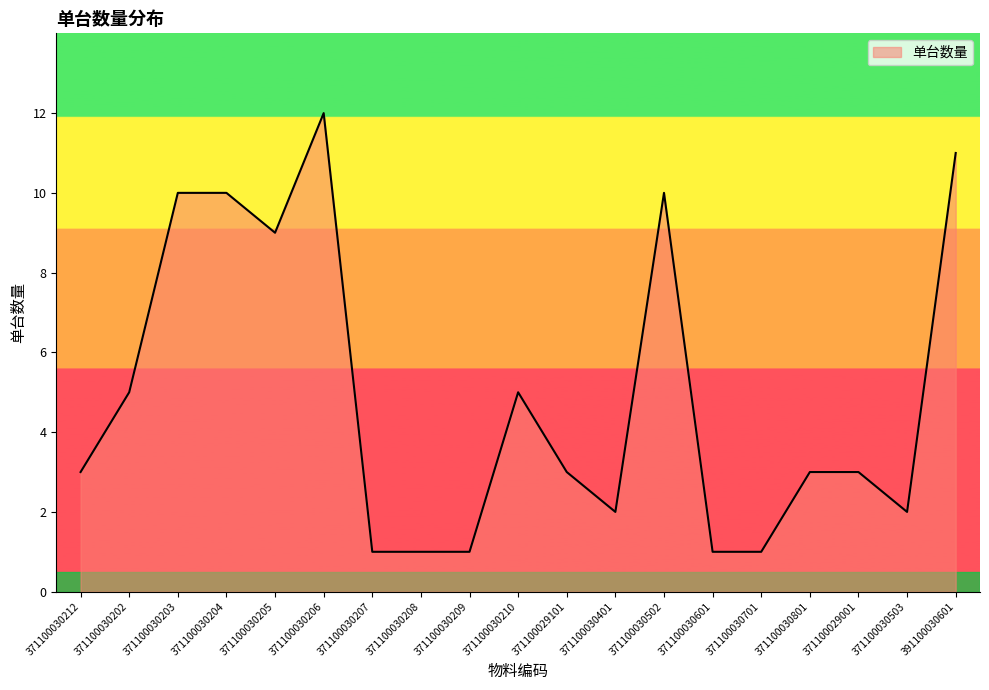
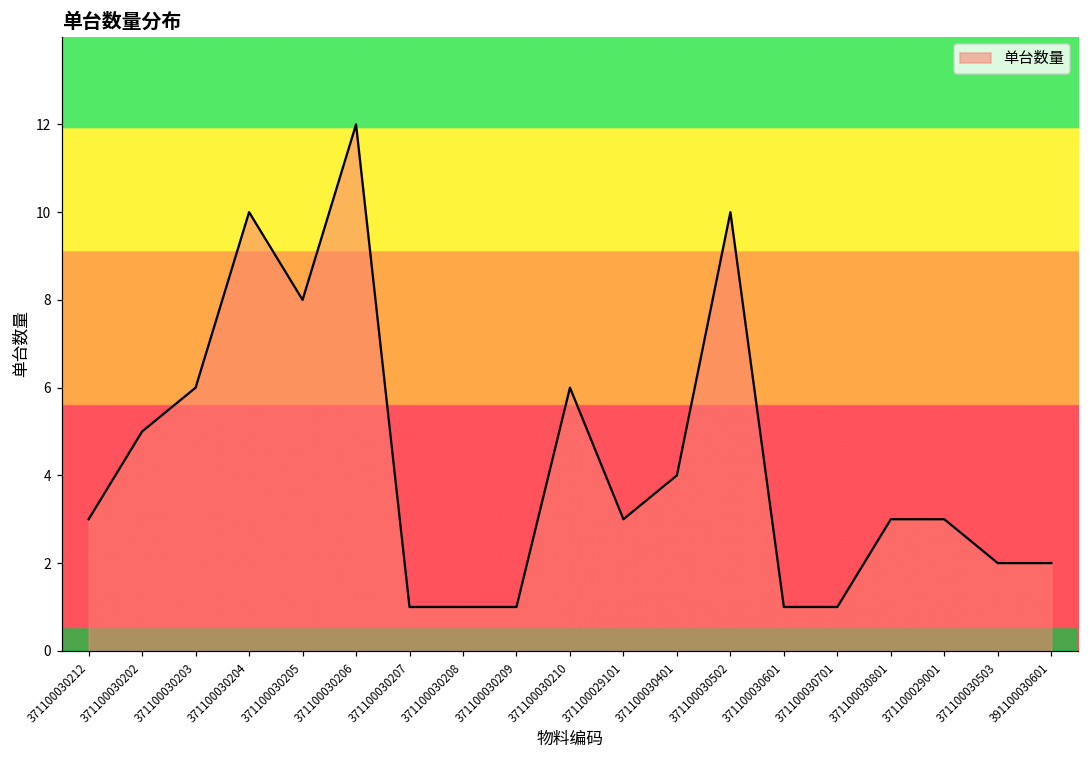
371100030203: 10 -> 6
371100030205: 9 -> 8
371100030210: 5 -> 6
371100030401: 2 -> 4
391100030601: 11 -> 2
